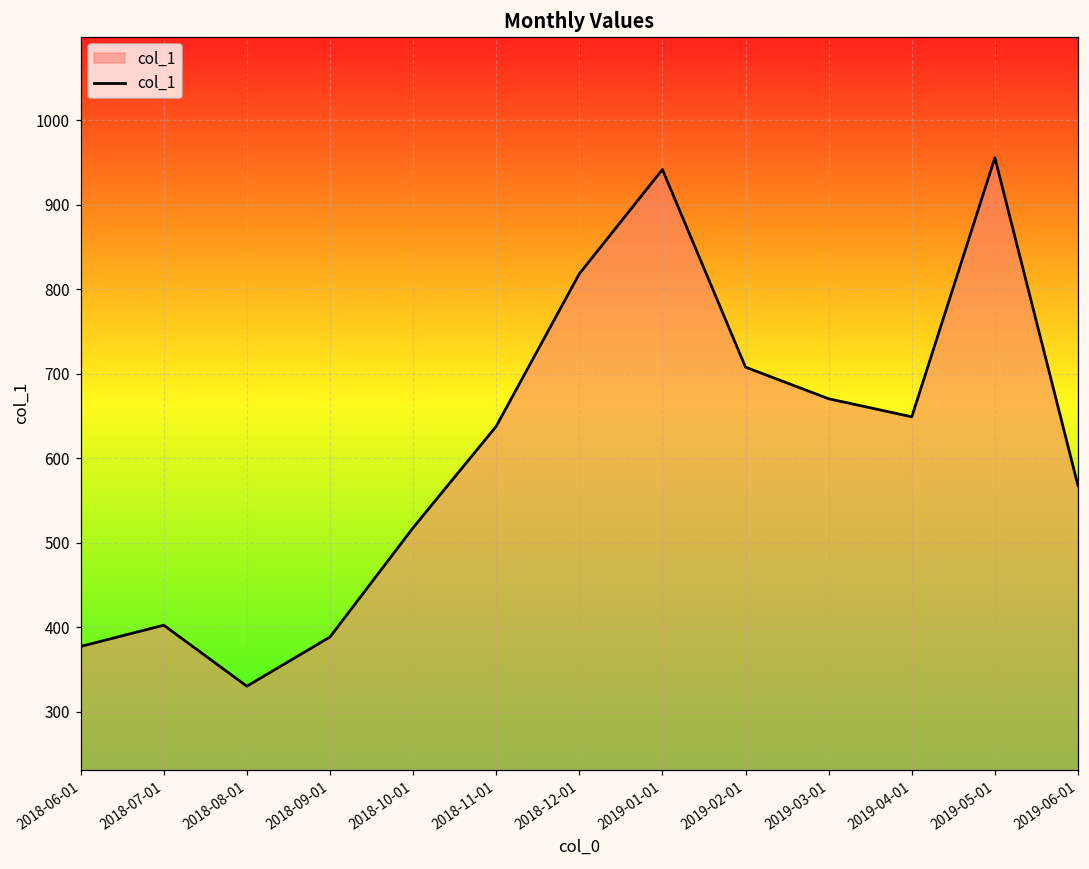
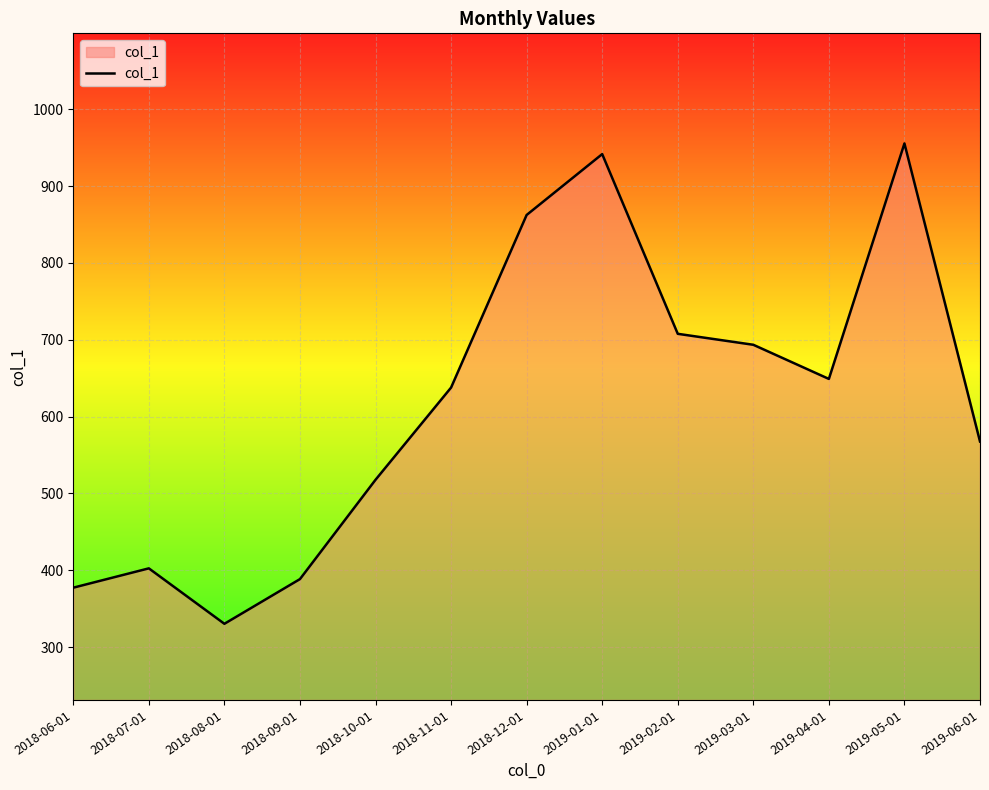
2018-12-01: 820 -> 860
2019-03-01: 670 -> 690
